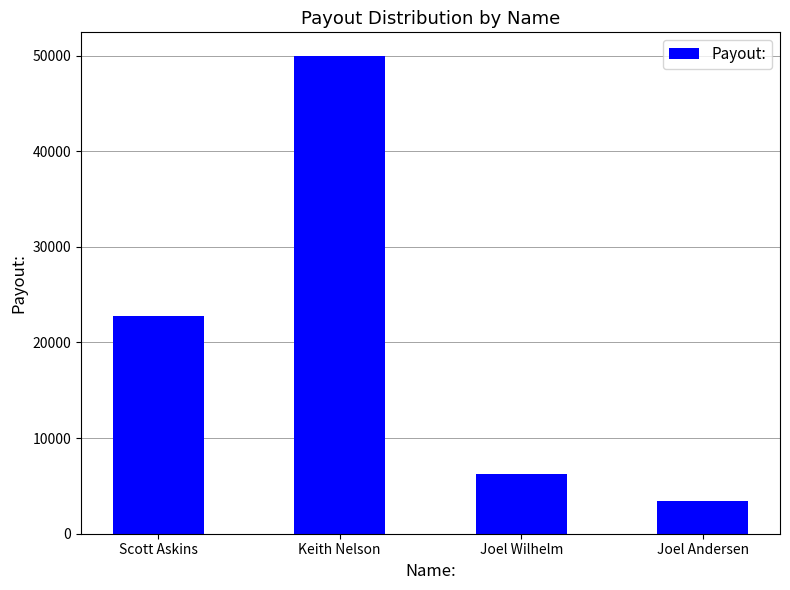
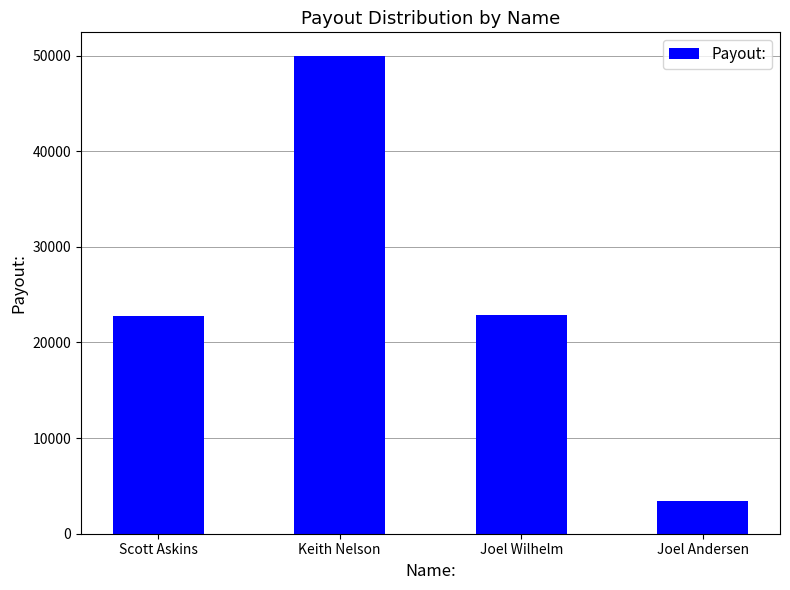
Joel Wilhelm: 6000 -> 23000
